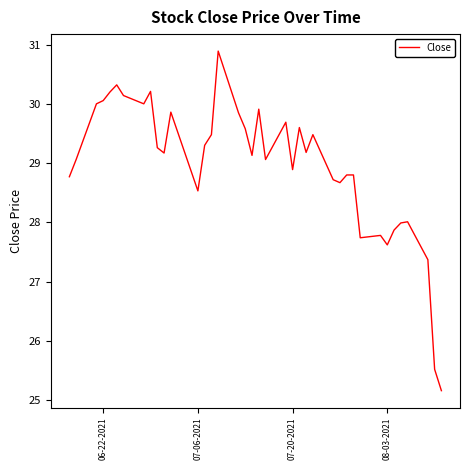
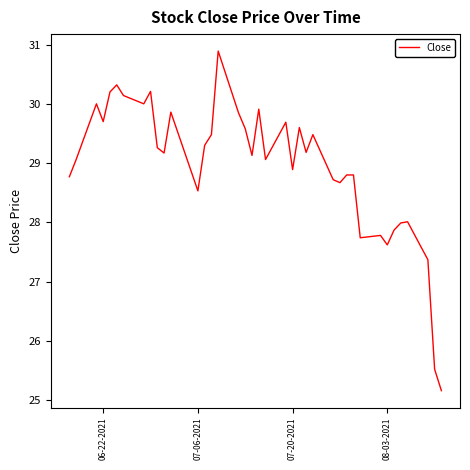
06-22-2021: 30.1 -> 29.7
